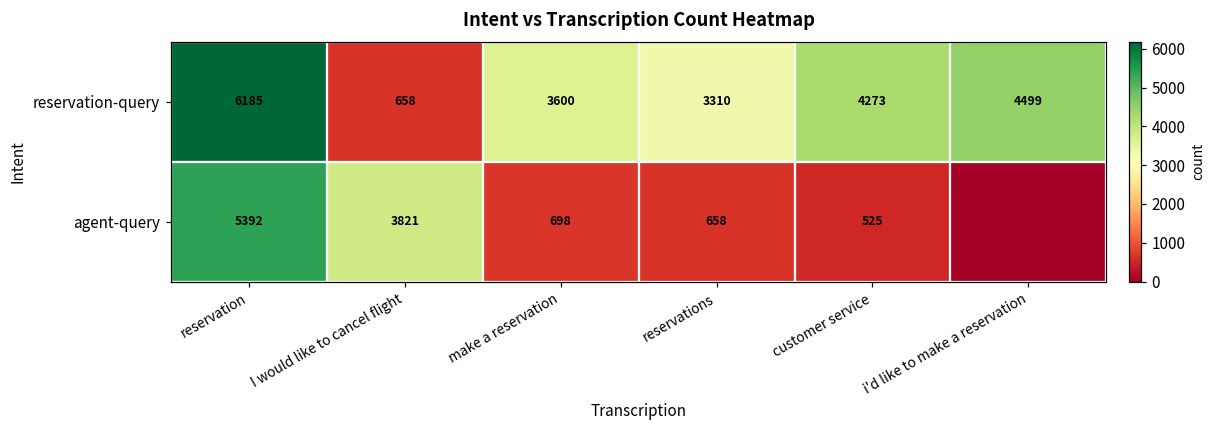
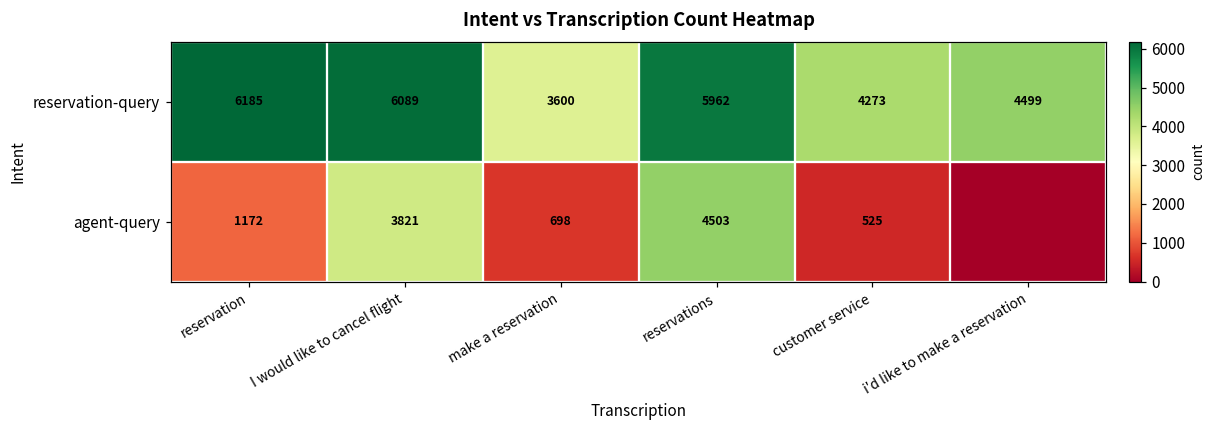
reservation-query, I would like to cancel flight: 658 -> 6089
reservation-query, reservations: 3310 -> 5962
agent-query, reservation: 5392 -> 1172
agent-query, reservations: 658 -> 4503
